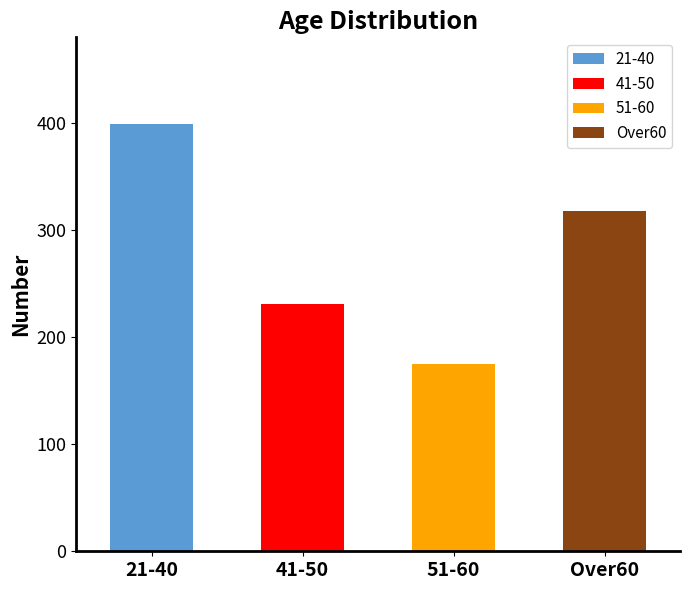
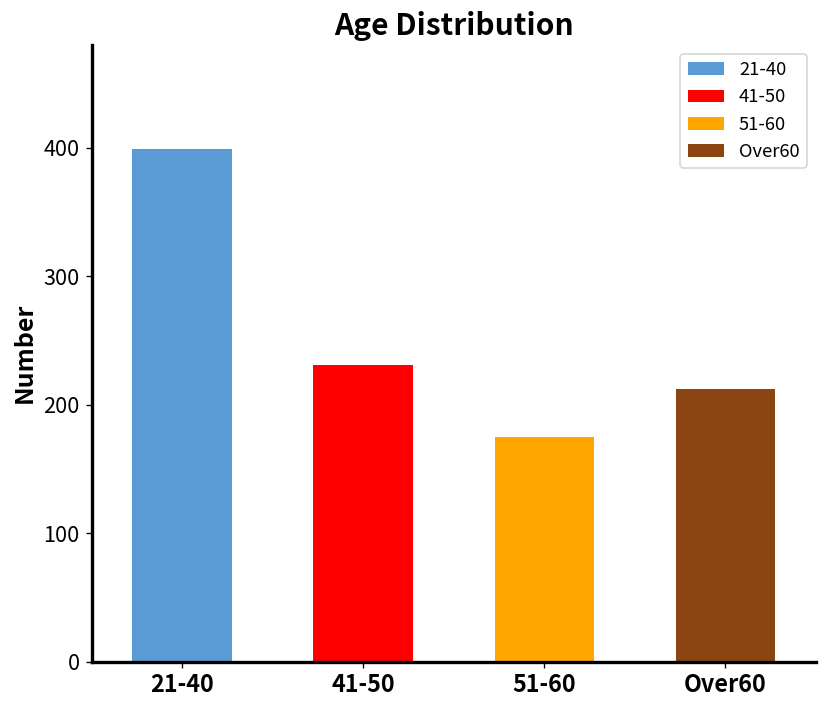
Over60: 318 -> 212
